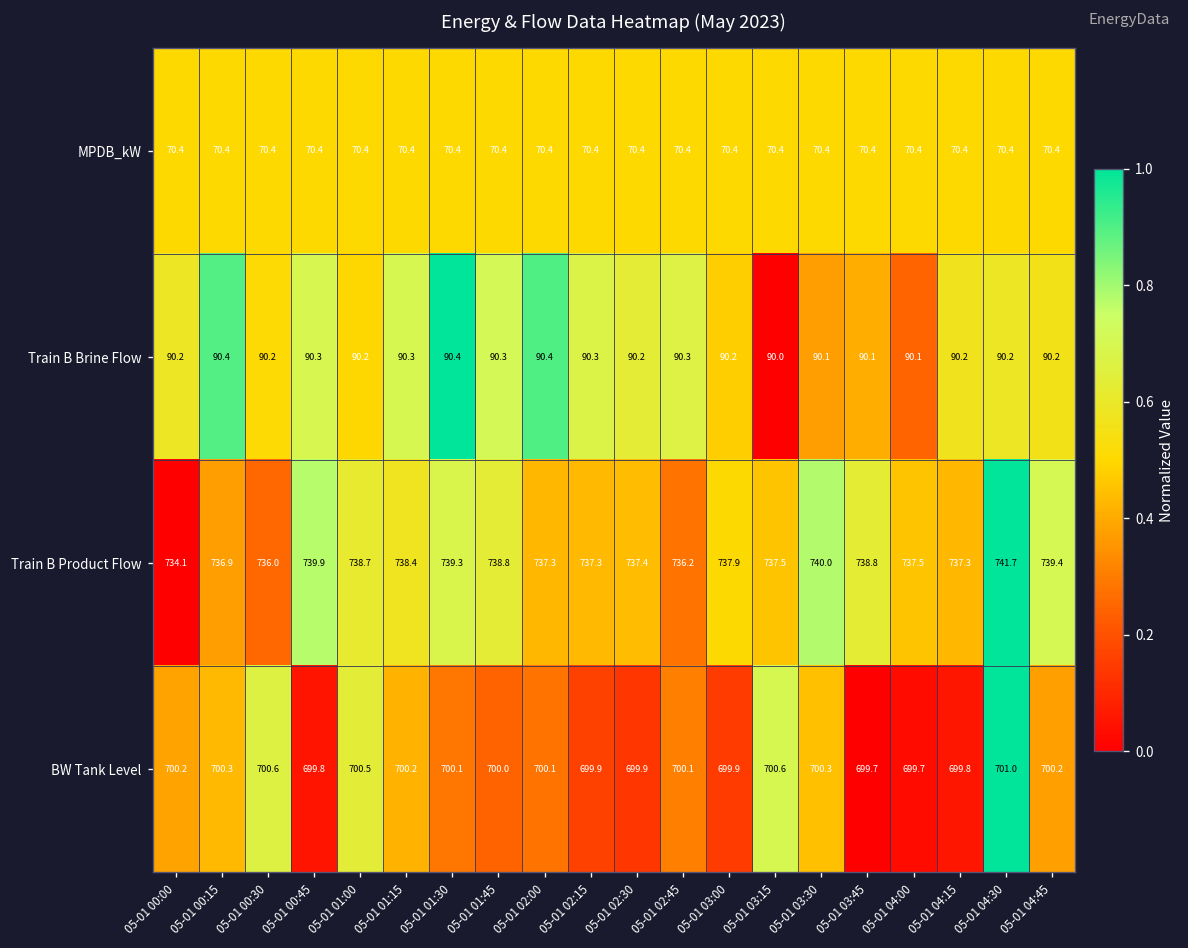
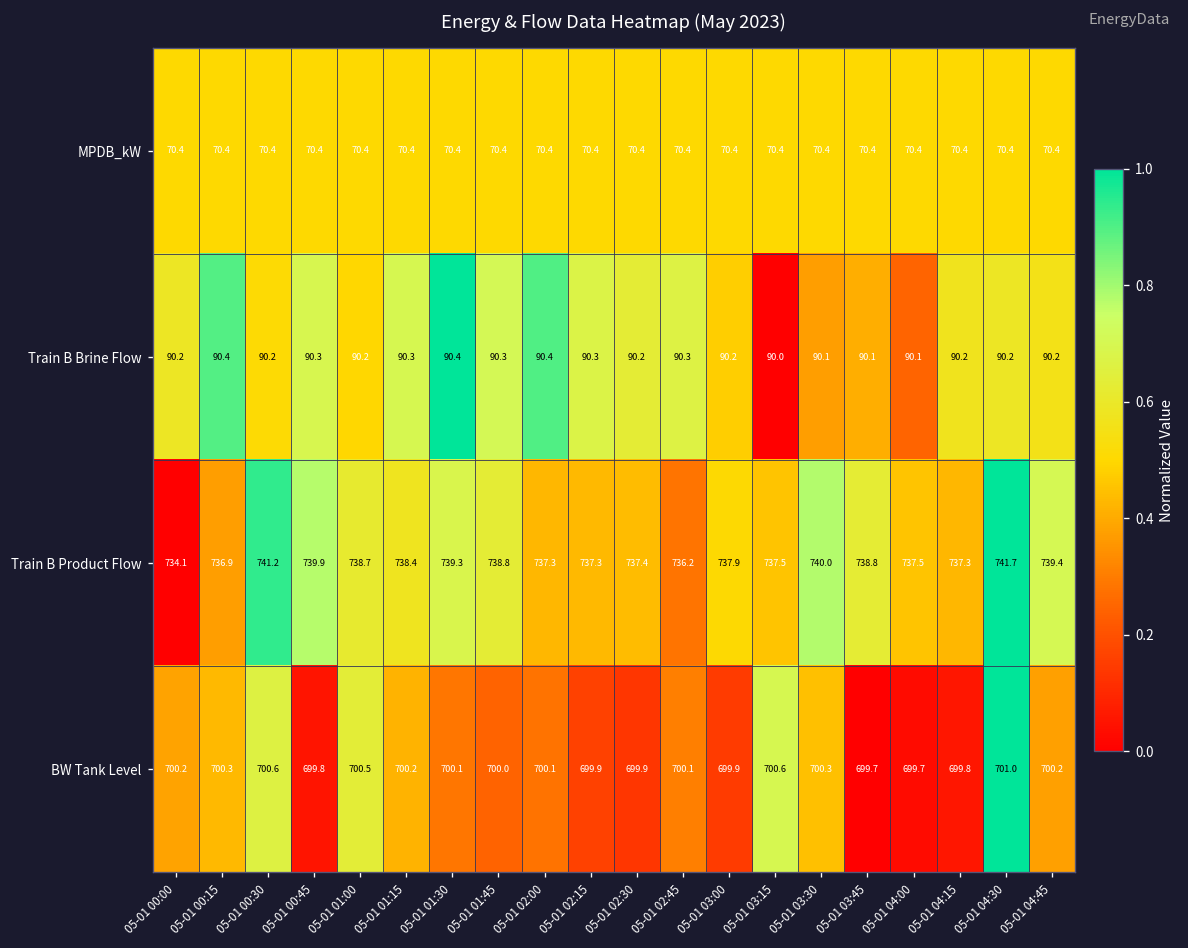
Train B Product Flow, 05-01 00:30: 736.0 -> 741.2
